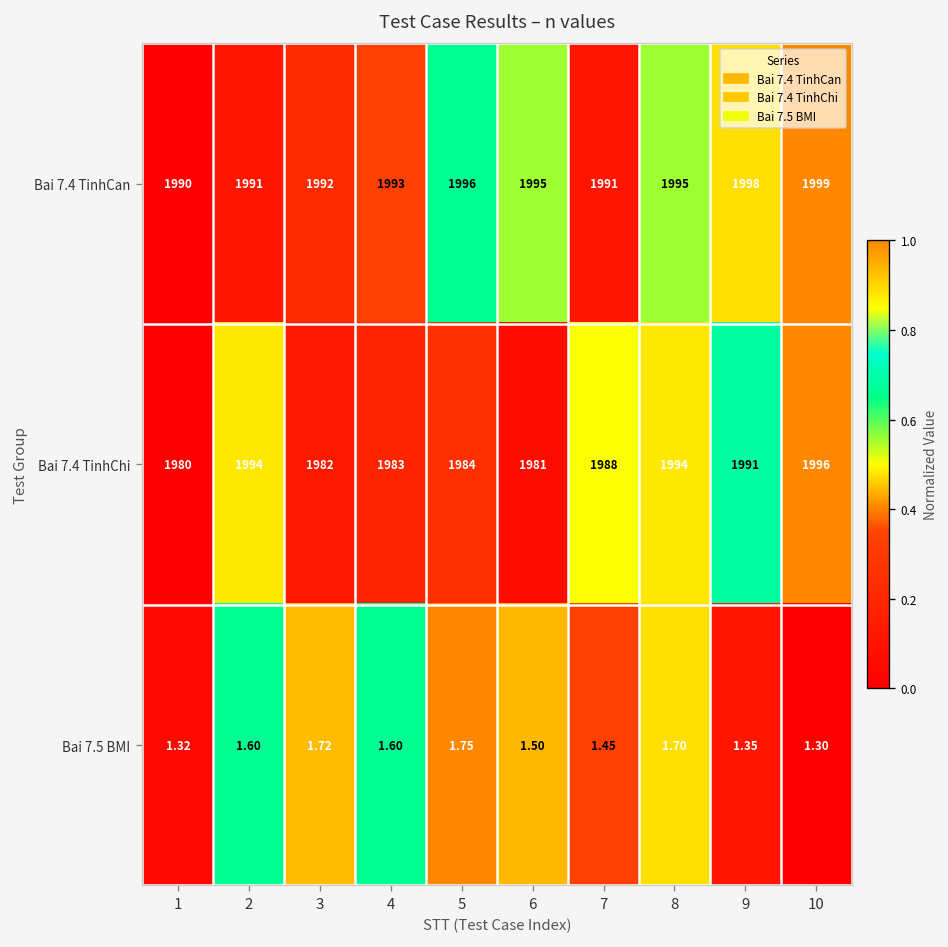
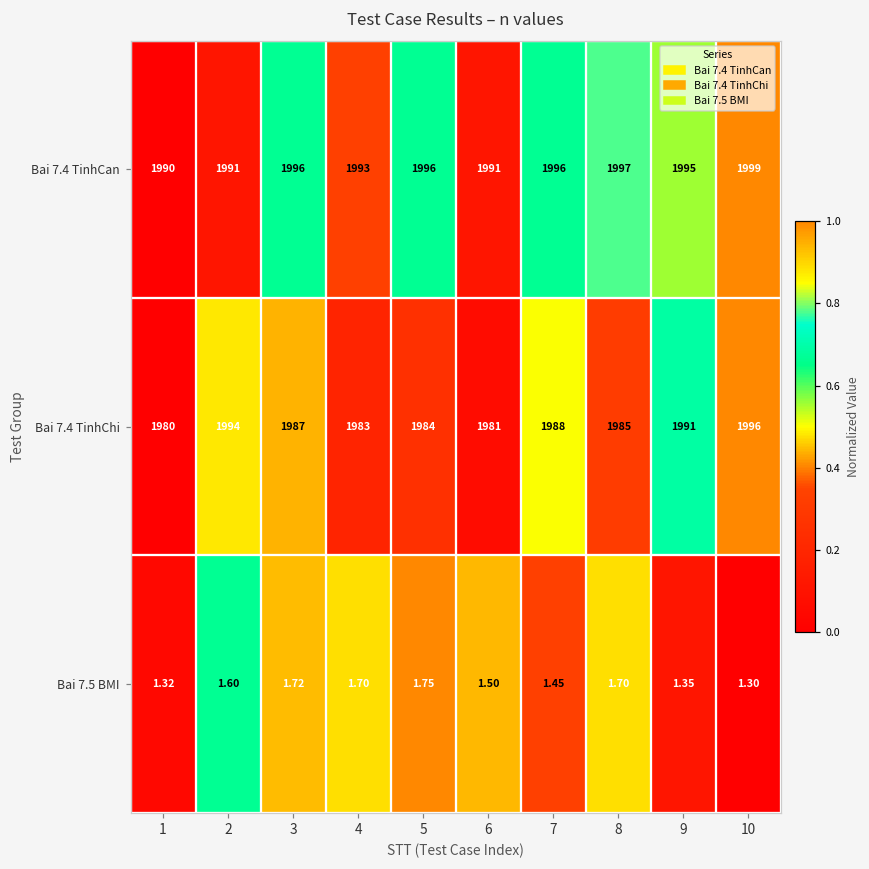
Bai 7.4 TinhCan, 3: 1992 -> 1996
Bai 7.4 TinhCan, 6: 1995 -> 1991
Bai 7.4 TinhCan, 7: 1991 -> 1996
Bai 7.4 TinhCan, 8: 1995 -> 1997
Bai 7.4 TinhCan, 9: 1998 -> 1995
Bai 7.4 TinhChi, 3: 1982 -> 1987
Bai 7.4 TinhChi, 8: 1994 -> 1985
Bai 7.5 BMI, 4: 1.60 -> 1.70
